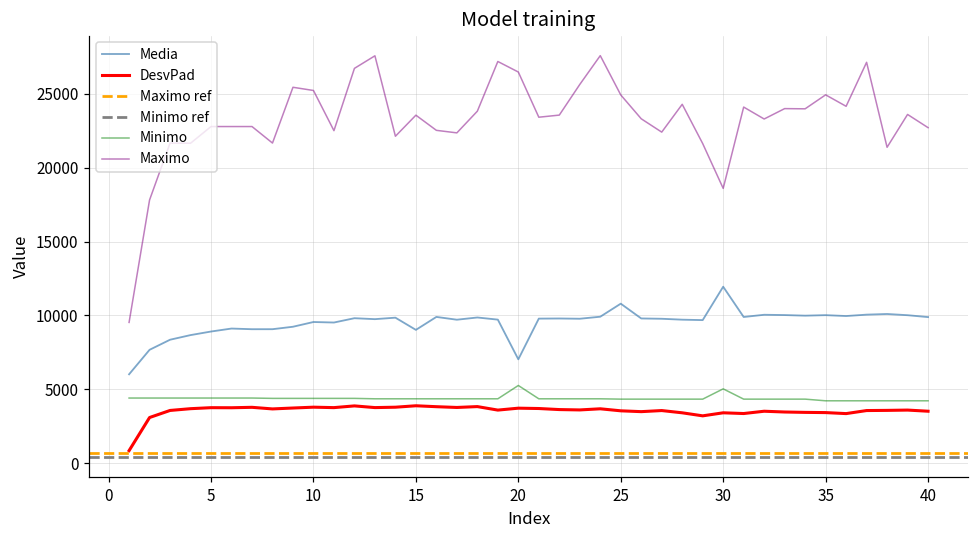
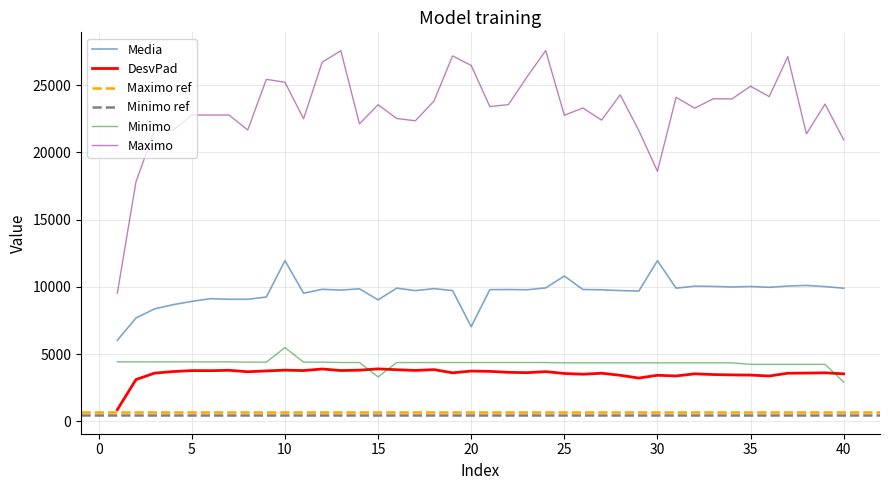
Media, 10: 9600 -> 11900
Minimo, 10: 4400 -> 5500
Minimo, 15: 4400 -> 3300
Minimo, 20: 5300 -> 4400
Maximo, 25: 24900 -> 22800
Minimo, 30: 5000 -> 4300
Minimo, 40: 4200 -> 2900
Maximo, 40: 22700 -> 20900
